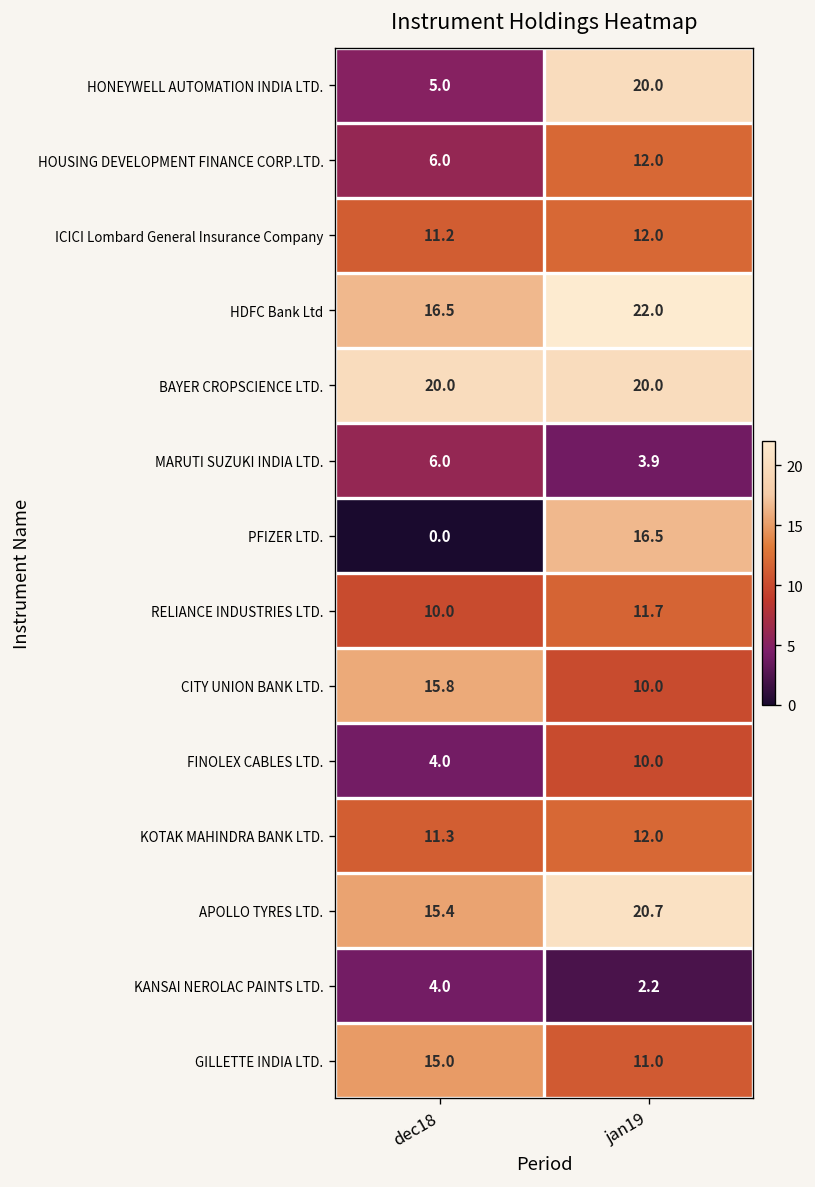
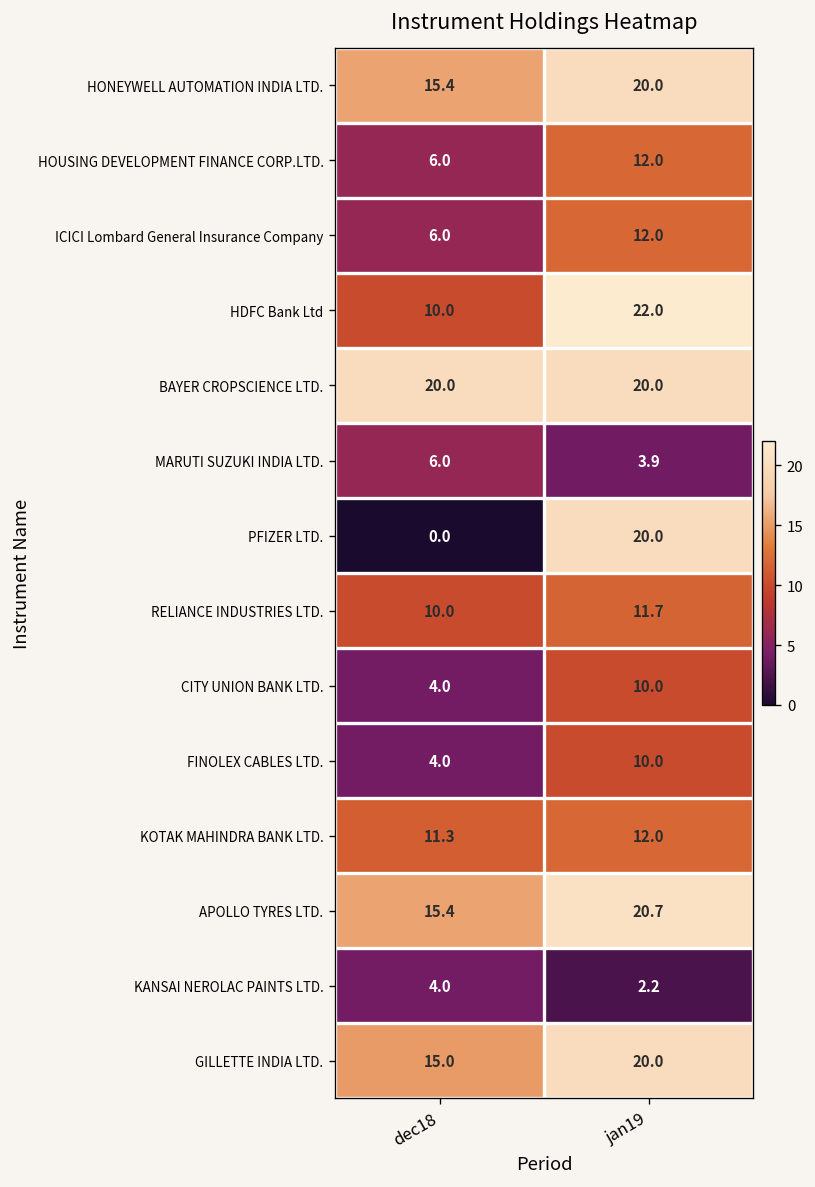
HONEYWELL AUTOMATION INDIA LTD., dec18: 5.0 -> 15.4
ICICI Lombard General Insurance Company, dec18: 11.2 -> 6.0
HDFC Bank Ltd, dec18: 16.5 -> 10.0
PFIZER LTD., jan19: 16.5 -> 20.0
CITY UNION BANK LTD., dec18: 15.8 -> 4.0
GILLETTE INDIA LTD., jan19: 11.0 -> 20.0
